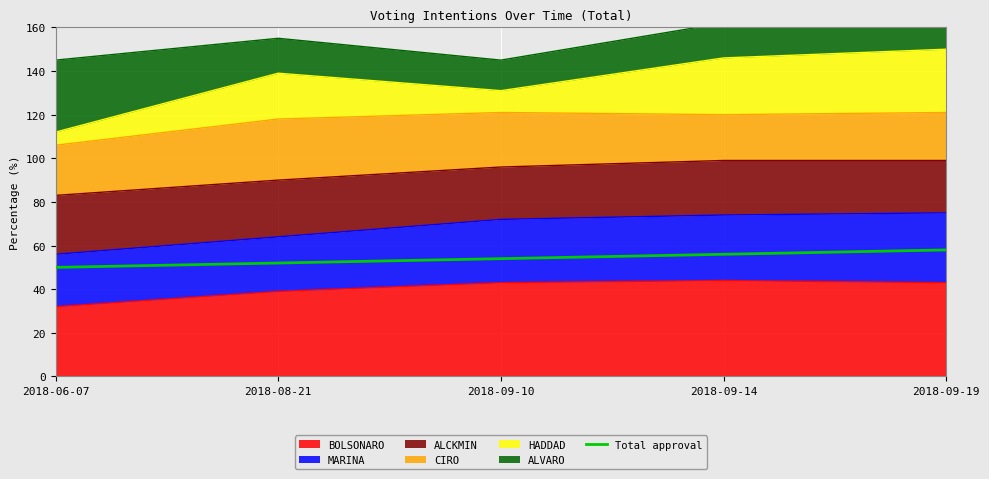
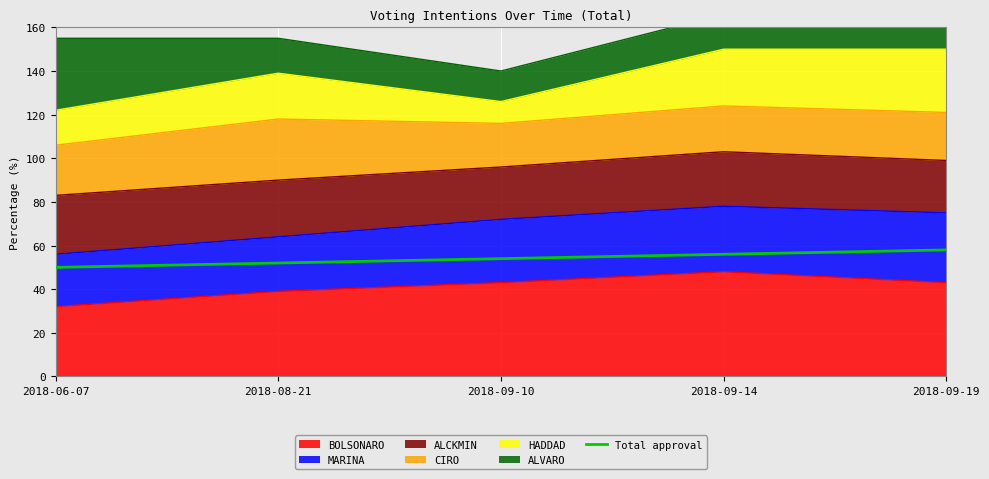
HADDAD, 2018-06-07: 6 -> 16
CIRO, 2018-09-10: 25 -> 20
BOLSONARO, 2018-09-14: 44 -> 48
